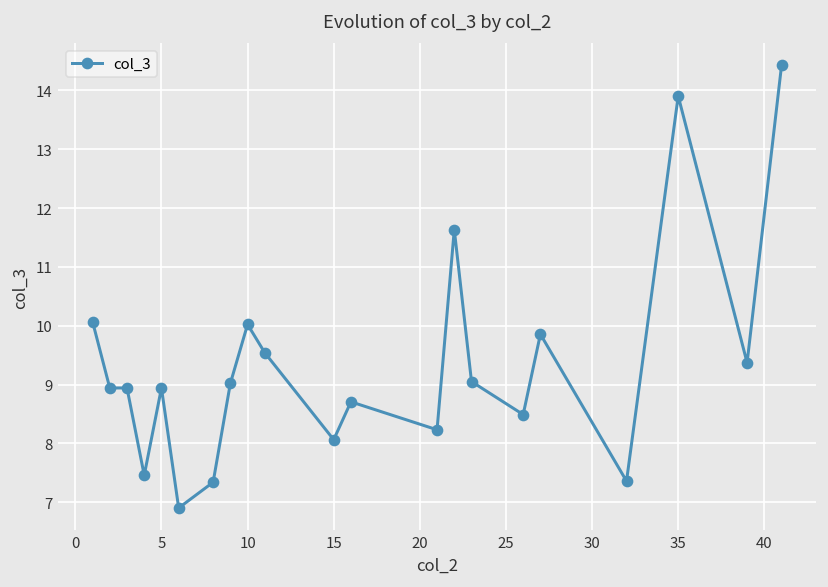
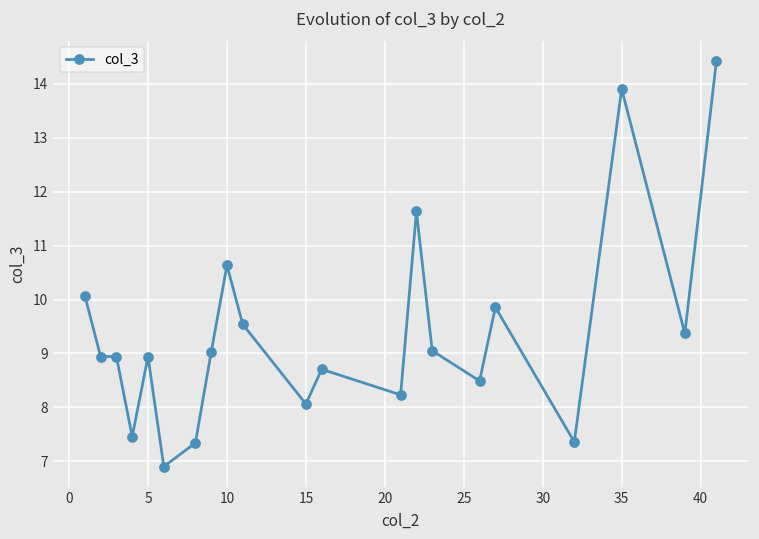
10: 10.0 -> 10.6
